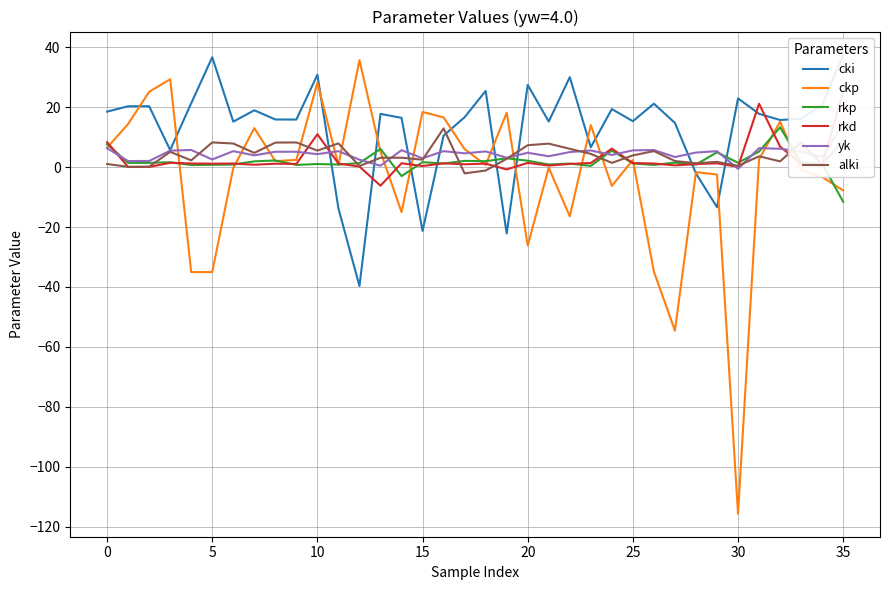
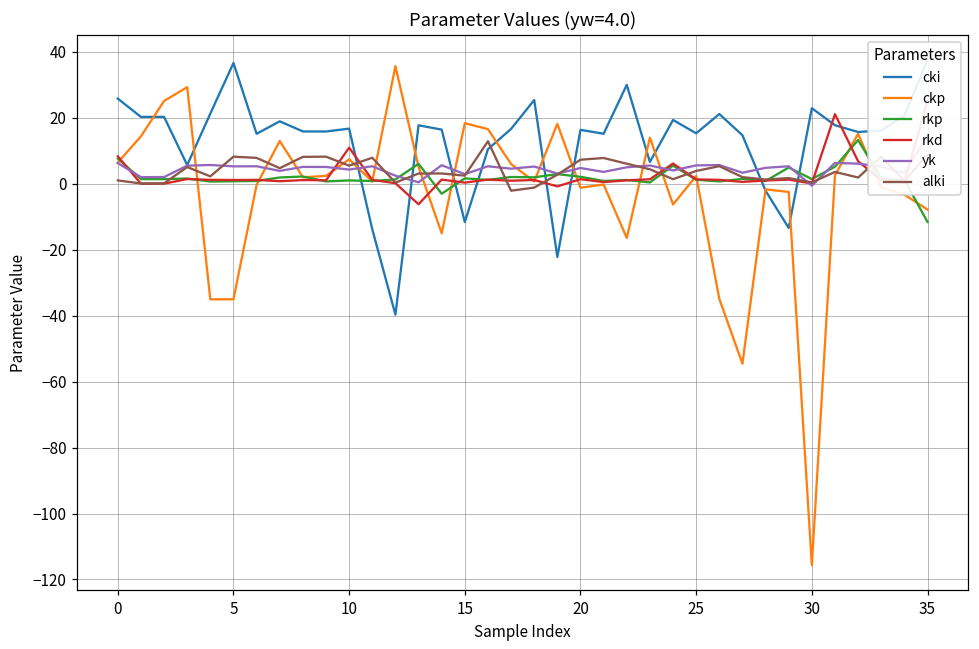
cki, 0: 18 -> 26
yk, 5: 3 -> 5
cki, 10: 31 -> 17
ckp, 10: 28 -> 7
cki, 15: -21 -> -12
cki, 20: 27 -> 16
ckp, 20: -26 -> -1
